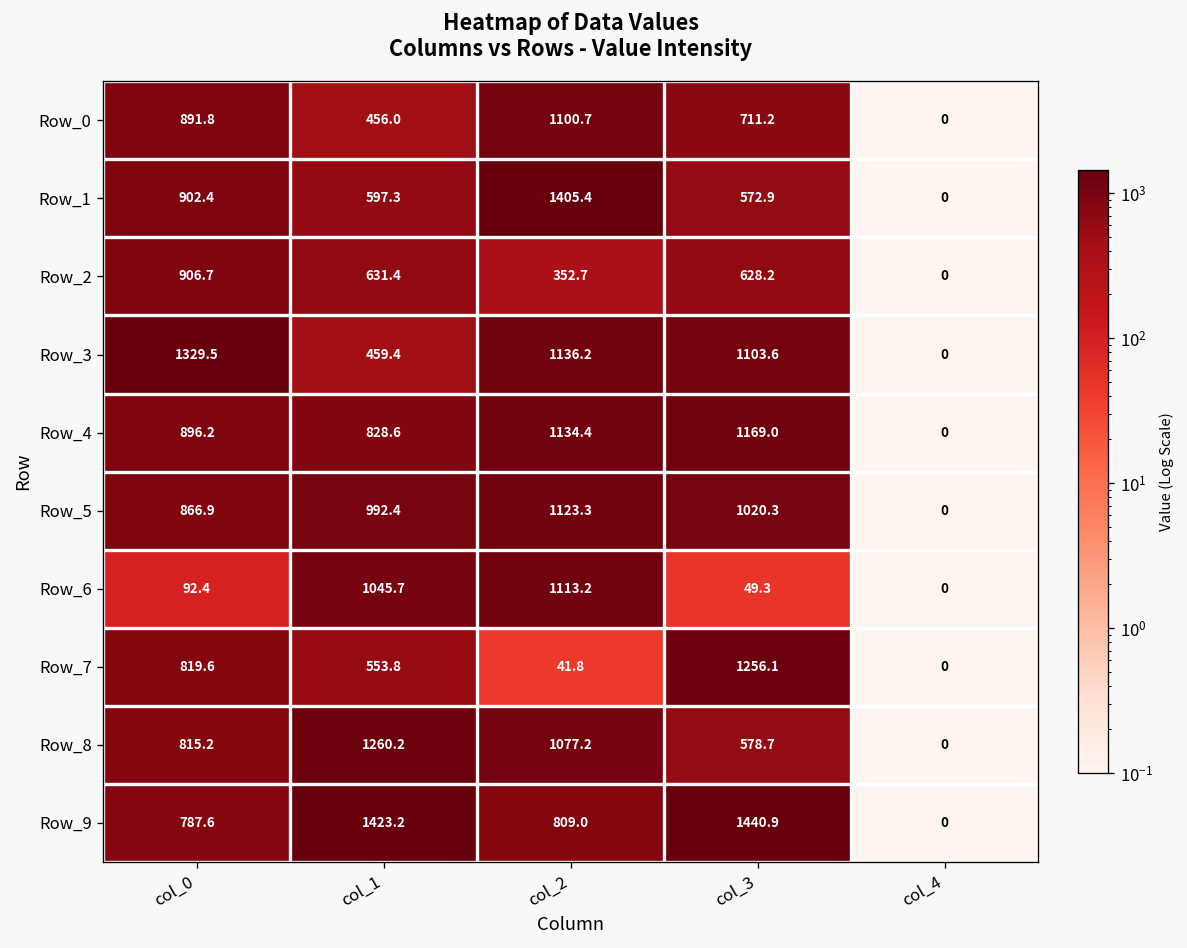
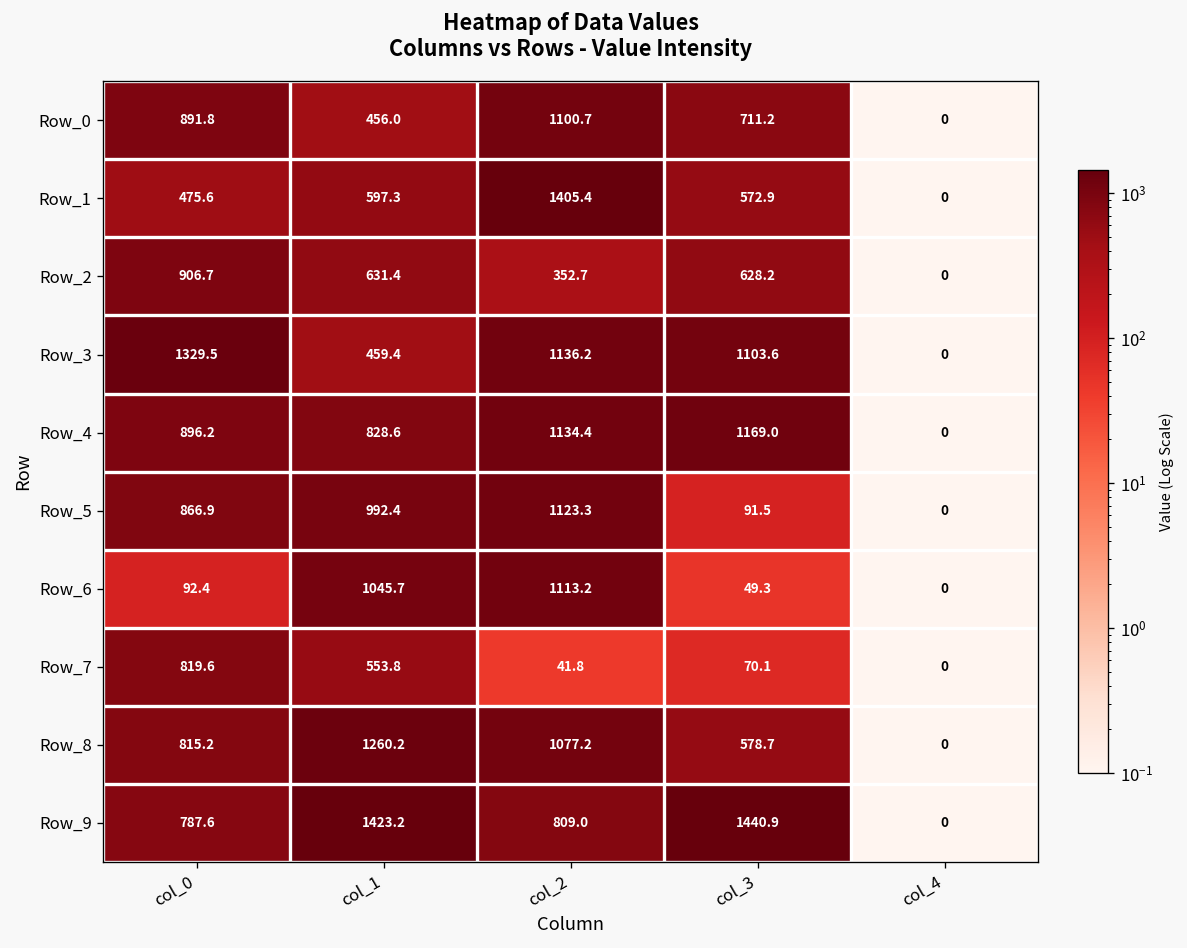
Row_1, col_0: 902.4 -> 475.6
Row_5, col_3: 1020.3 -> 91.5
Row_7, col_3: 1256.1 -> 70.1
